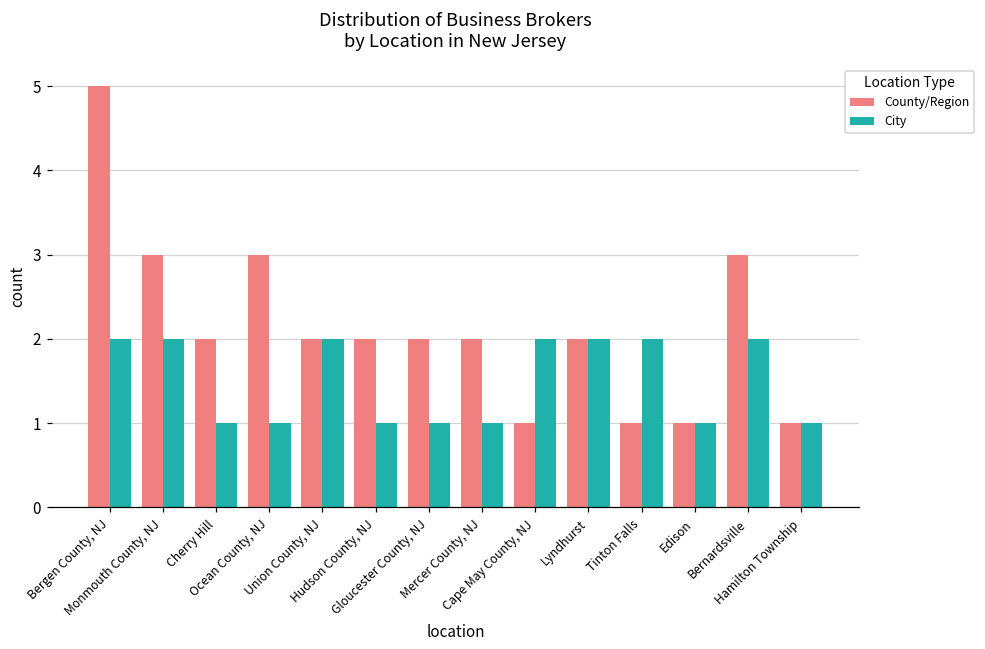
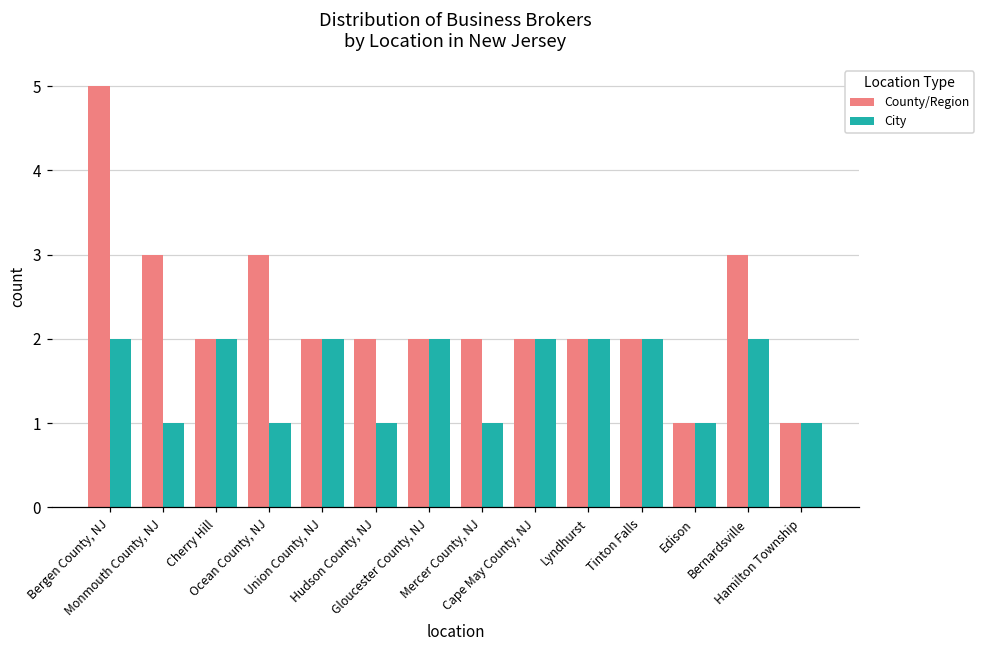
City, Monmouth County, NJ: 2 -> 1
City, Cherry Hill: 1 -> 2
City, Gloucester County, NJ: 1 -> 2
County/Region, Cape May County, NJ: 1 -> 2
County/Region, Tinton Falls: 1 -> 2
